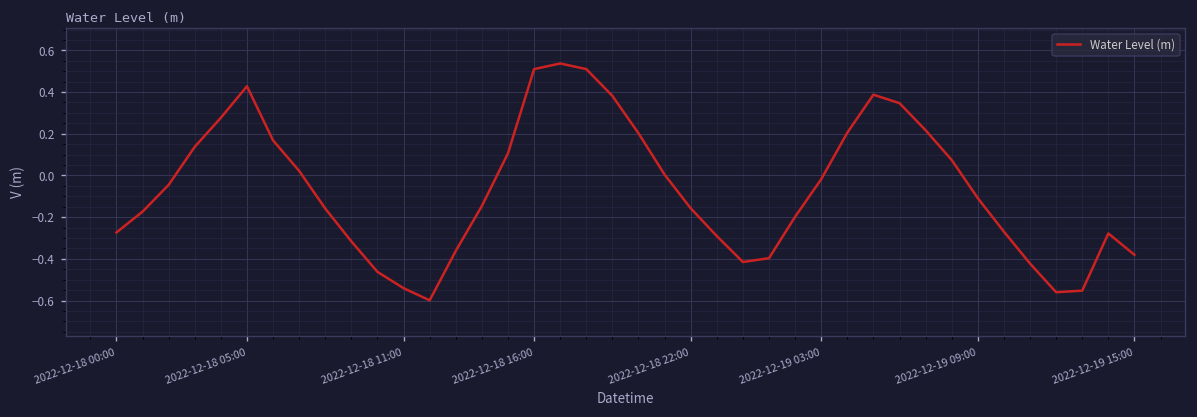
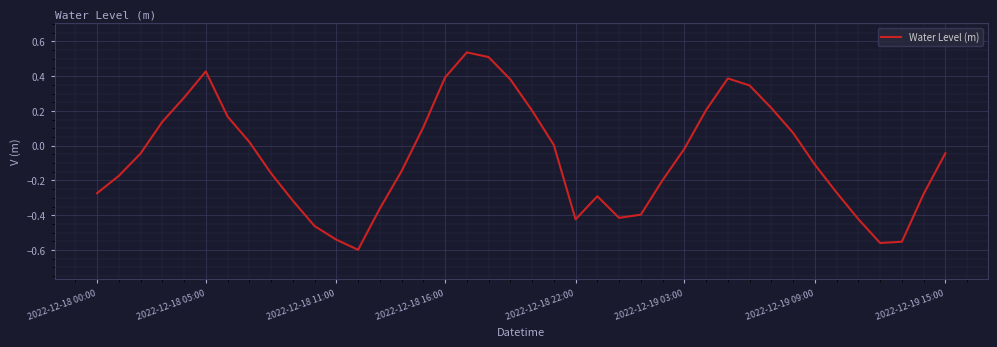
2022-12-18 16:00: 0.51 -> 0.39
2022-12-18 22:00: -0.16 -> -0.42
2022-12-19 15:00: -0.38 -> -0.04
